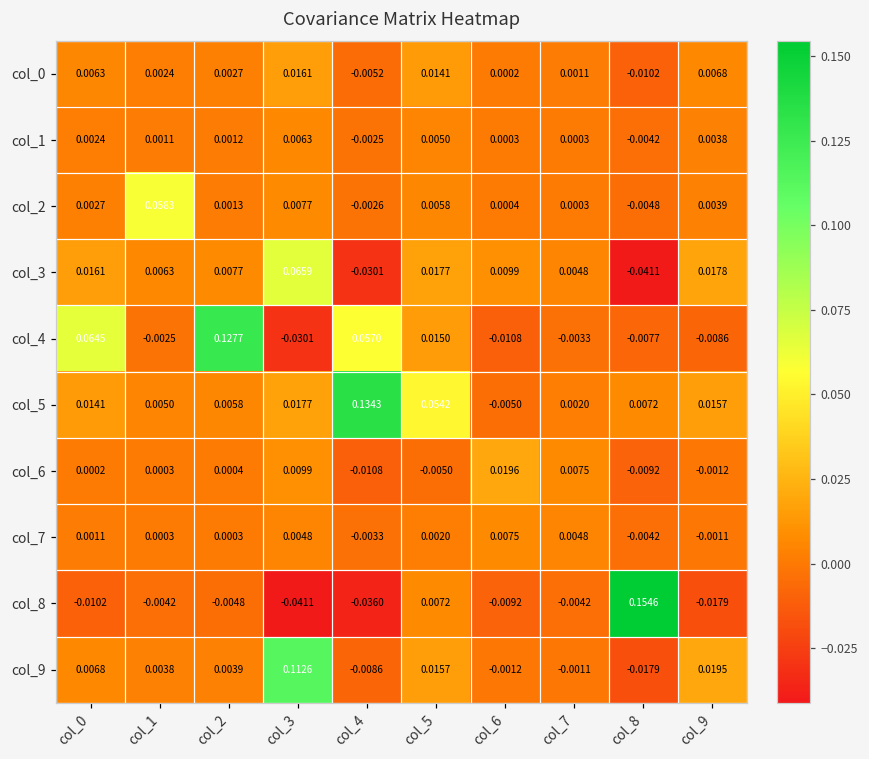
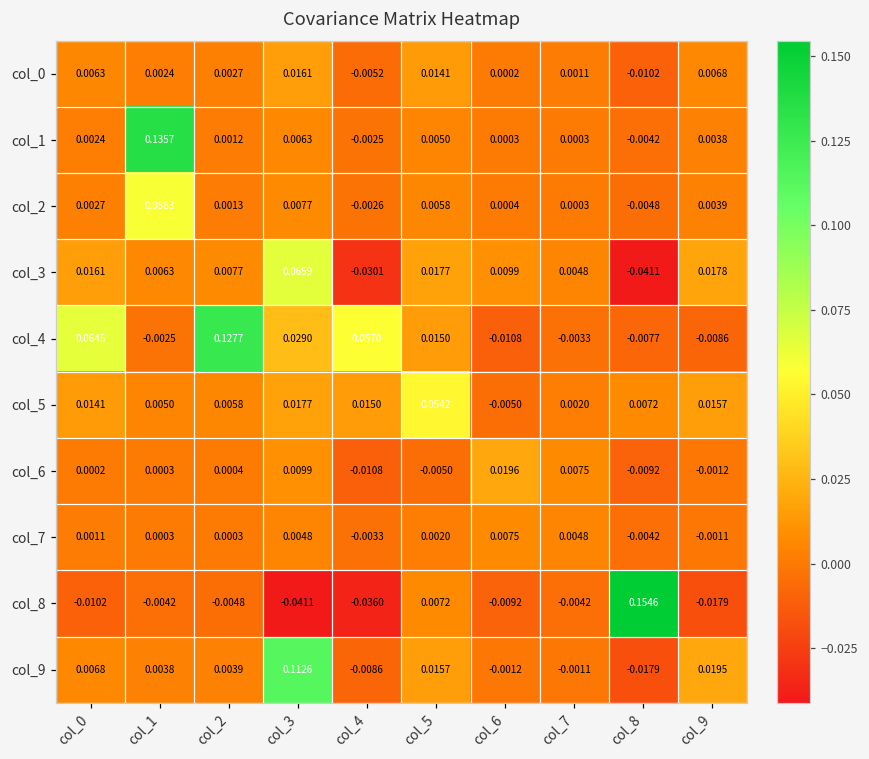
col_1, col_1: 0.0011 -> 0.1357
col_4, col_3: -0.0301 -> 0.0290
col_5, col_4: 0.1343 -> 0.0150
